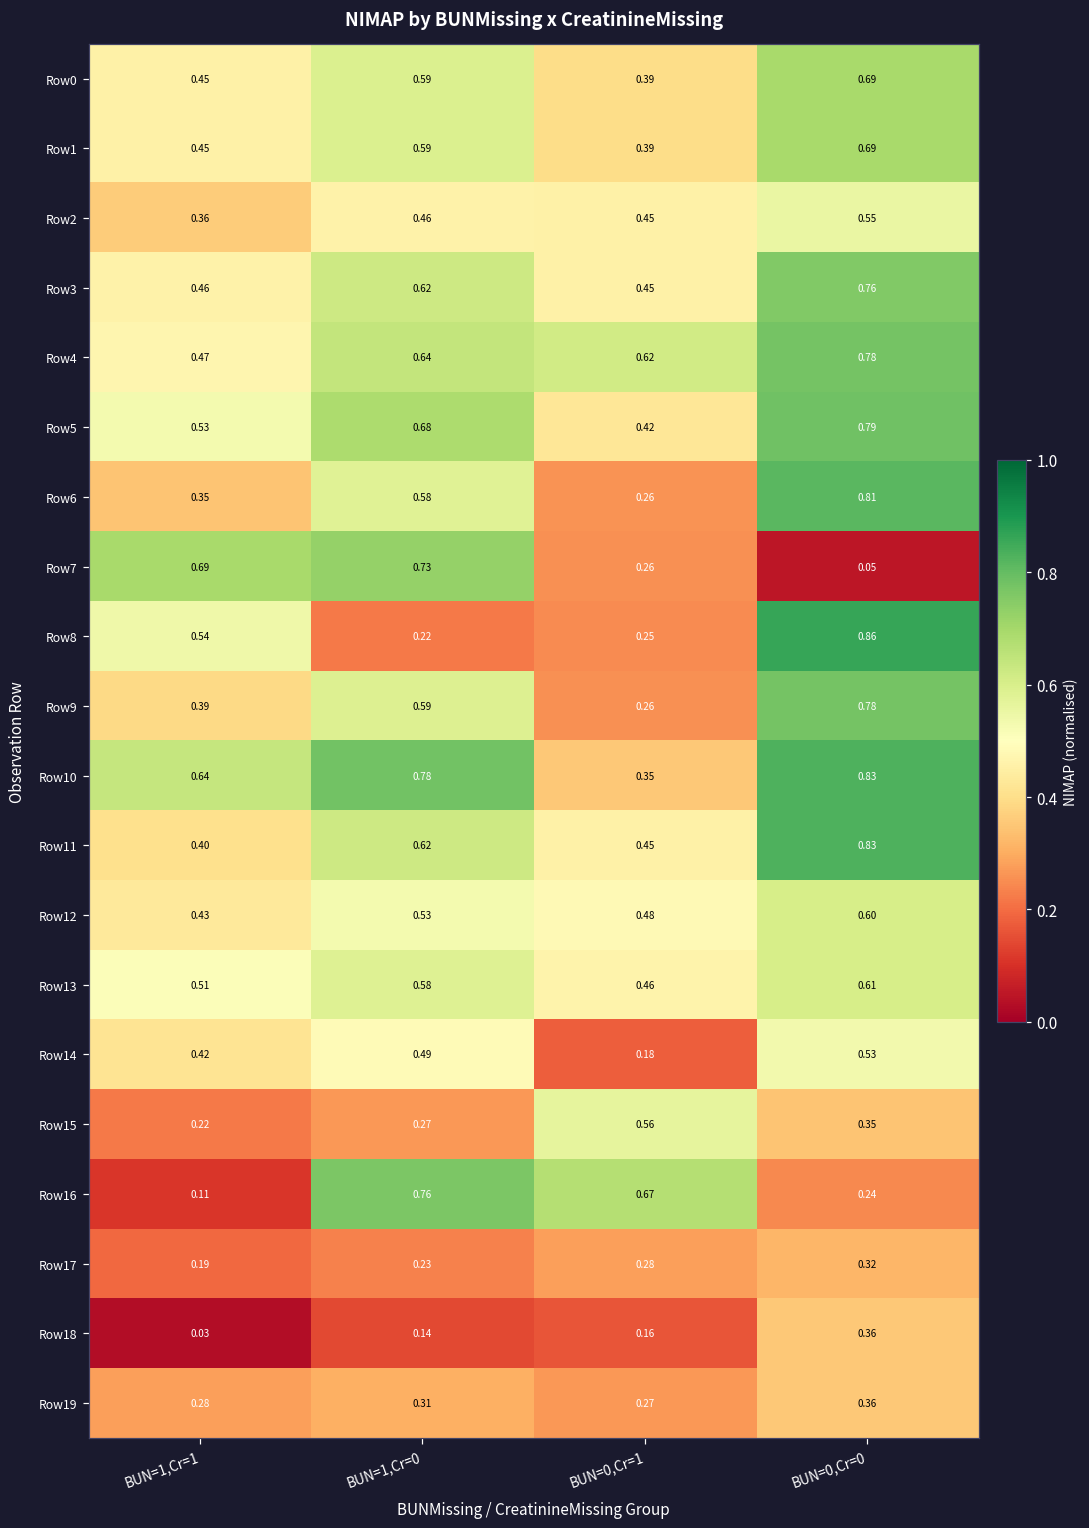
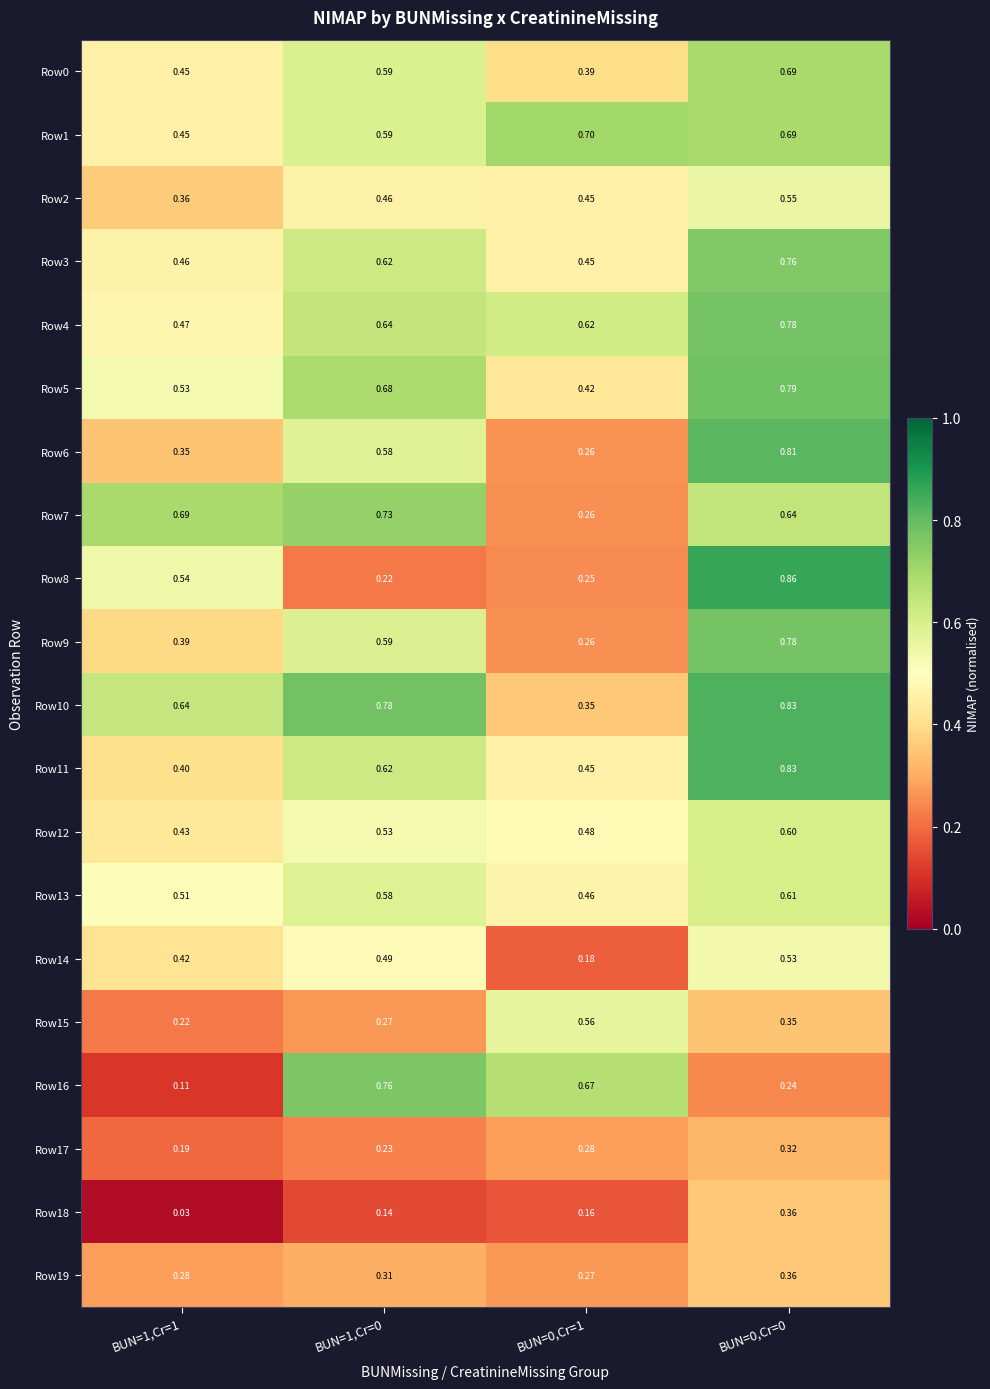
Row1, BUN=0,Cr=1: 0.39 -> 0.70
Row7, BUN=0,Cr=0: 0.05 -> 0.64
